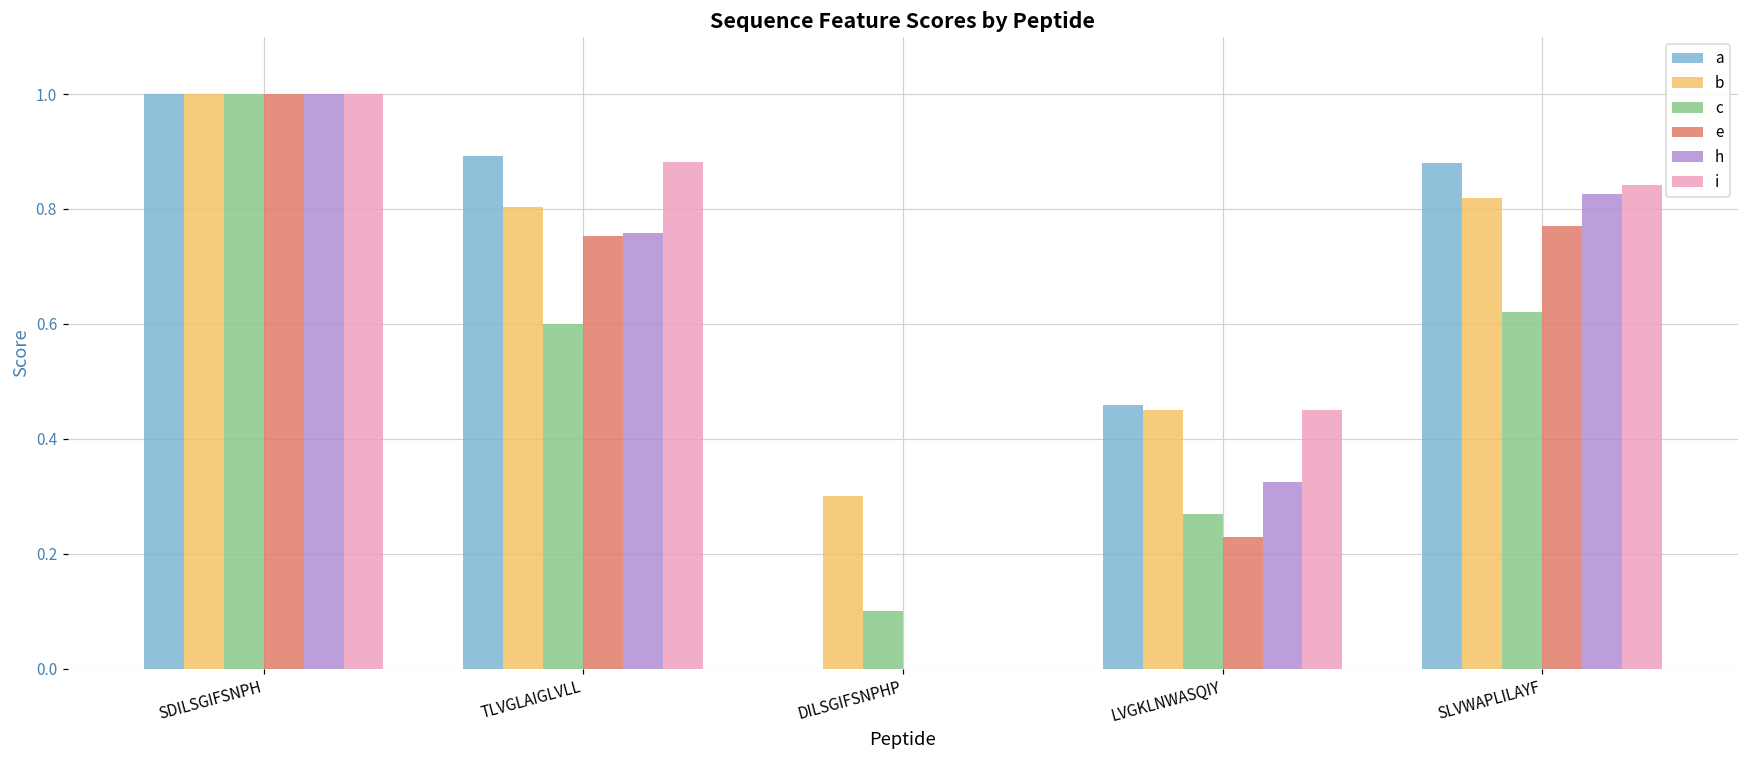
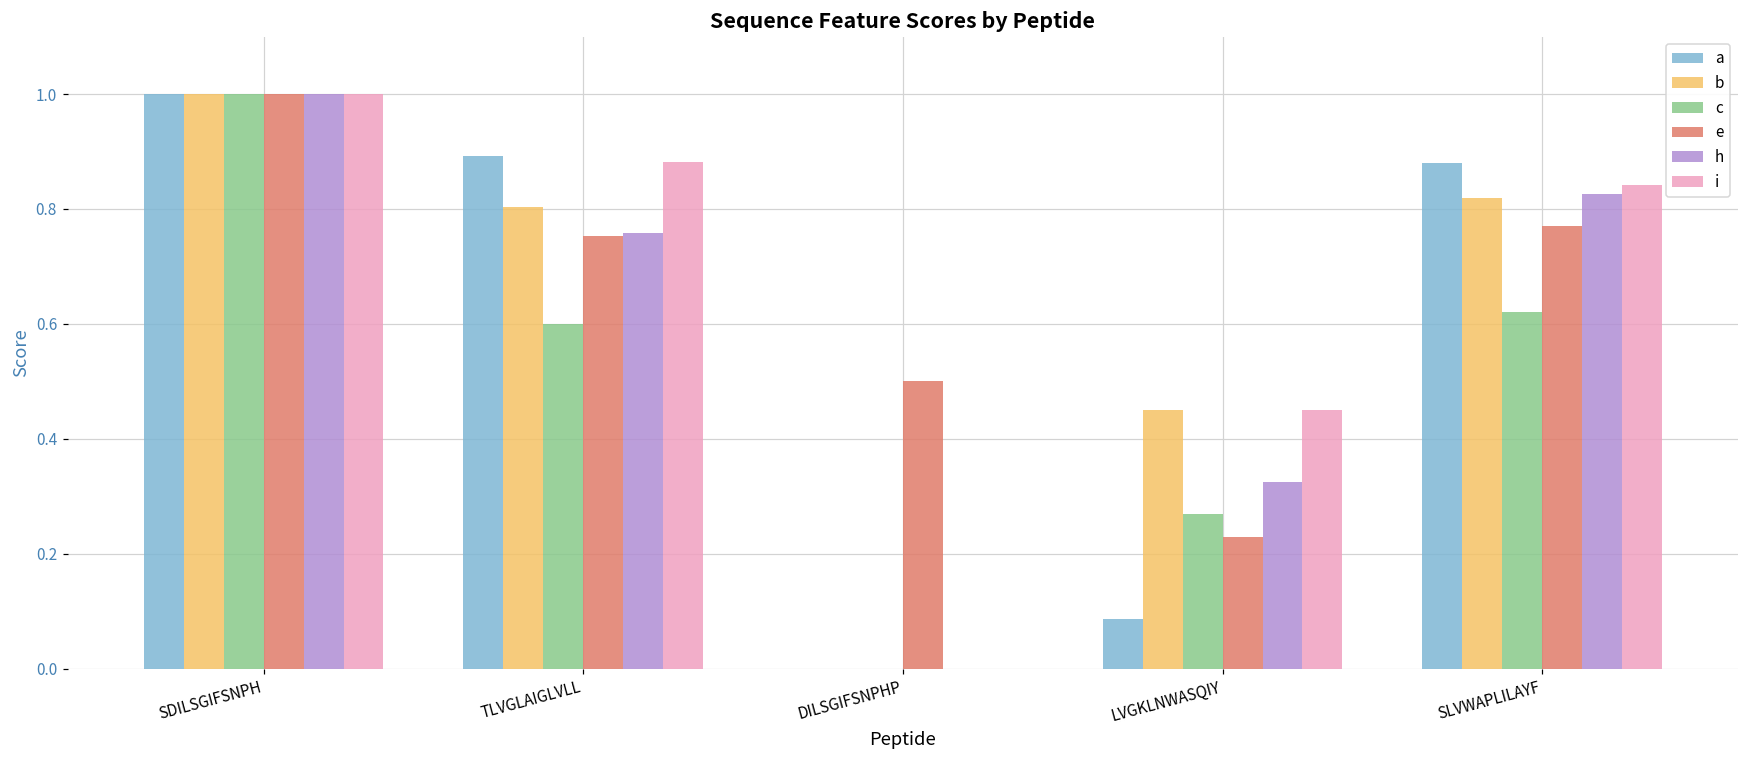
b, DILSGIFSNPHP: 0.3 -> 0.0
c, DILSGIFSNPHP: 0.1 -> 0.0
e, DILSGIFSNPHP: 0.0 -> 0.5
a, LVGKLNWASQIY: 0.46 -> 0.09
